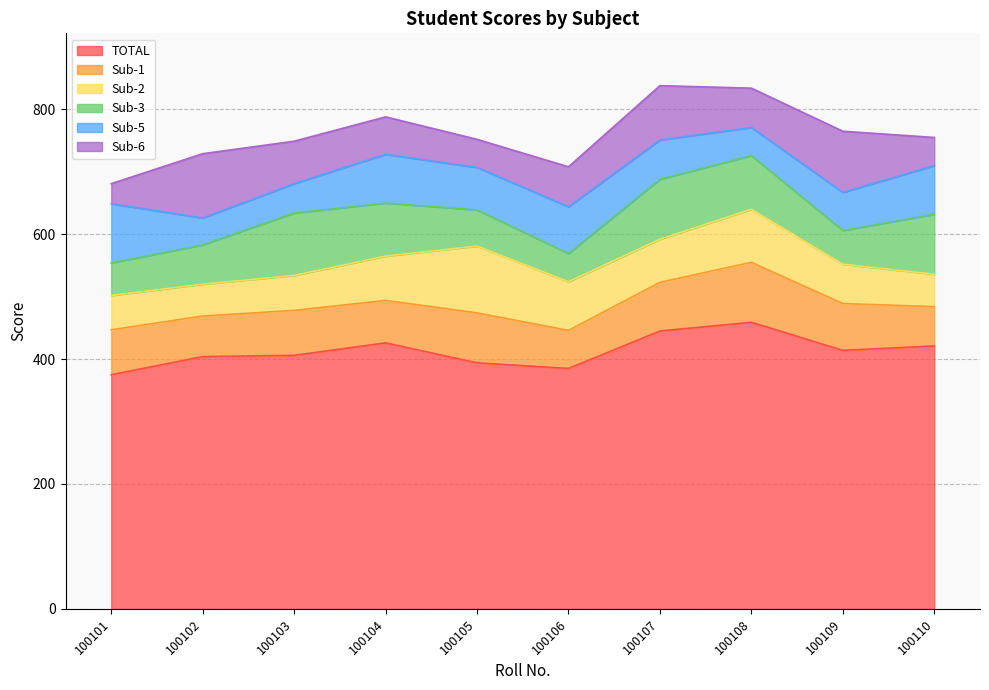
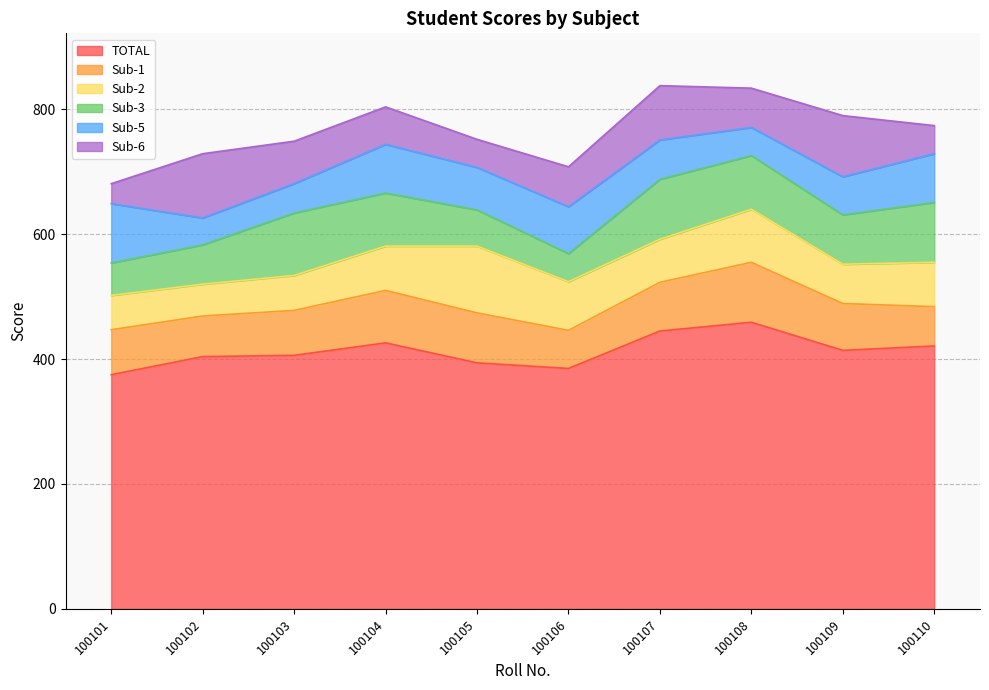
Sub-1, 100104: 70 -> 80
Sub-3, 100109: 50 -> 80
Sub-2, 100110: 50 -> 70
